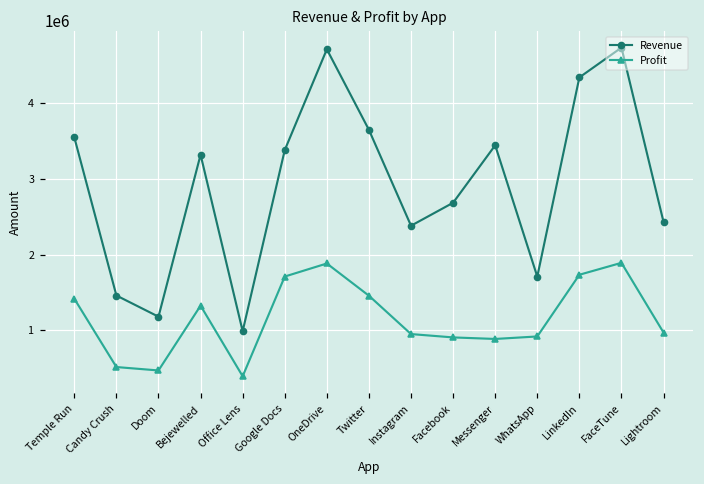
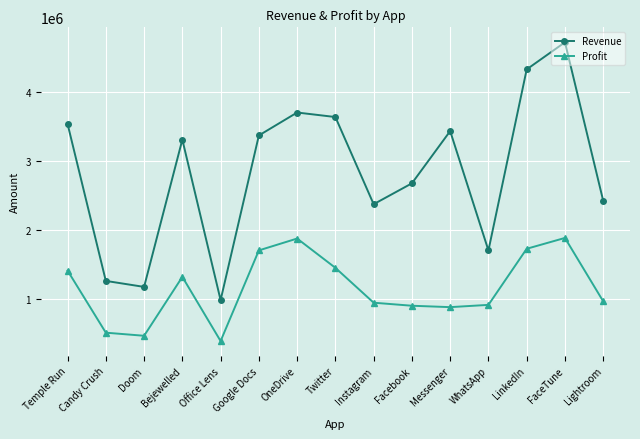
Revenue, Candy Crush: 1500000 -> 1300000
Revenue, OneDrive: 4700000 -> 3700000
